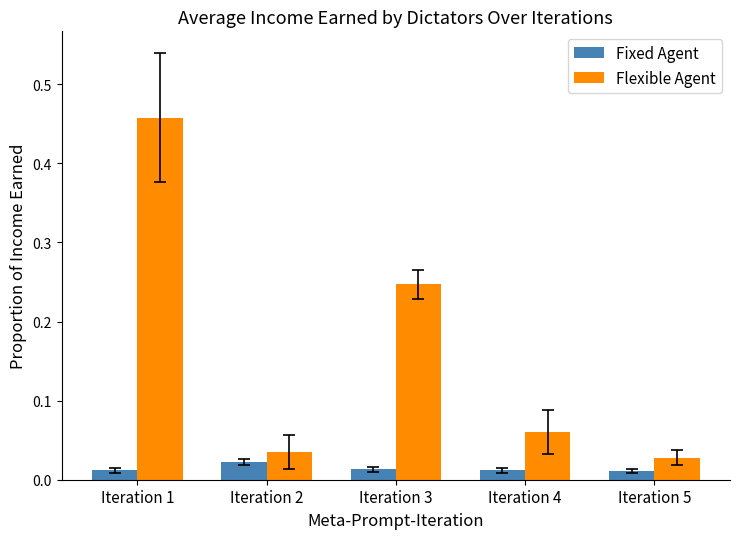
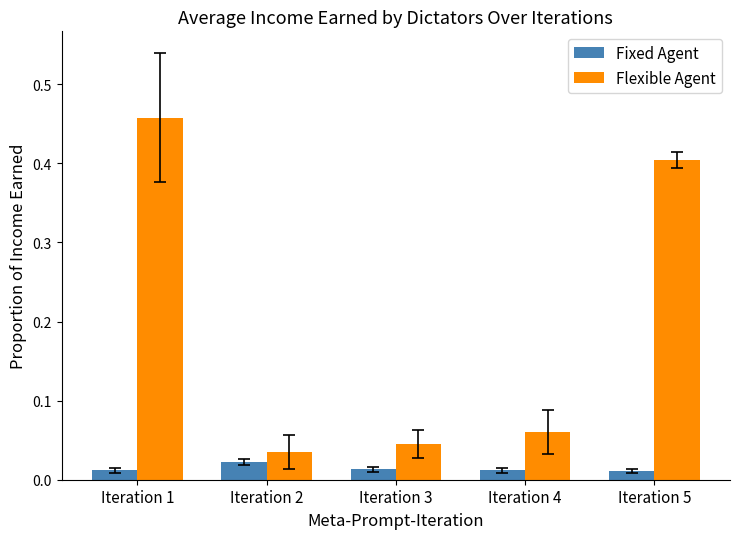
Flexible Agent, Iteration 3: 0.25 -> 0.05
Flexible Agent, Iteration 5: 0.03 -> 0.40
